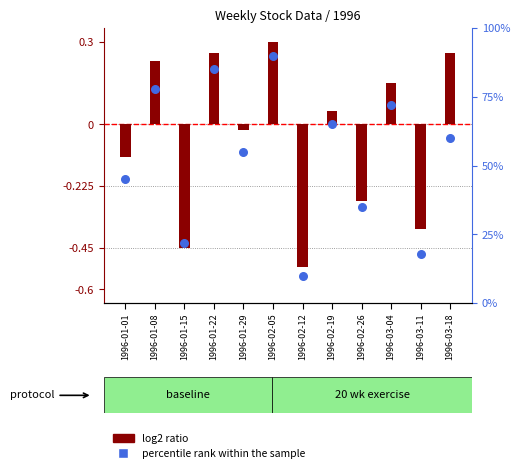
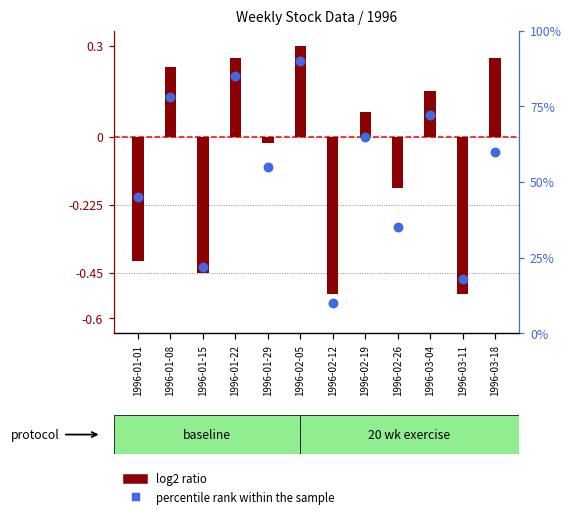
log2 ratio, 1996-01-01: -0.12 -> -0.41
log2 ratio, 1996-02-19: 0.05 -> 0.08
log2 ratio, 1996-02-26: -0.28 -> -0.17
log2 ratio, 1996-03-11: -0.38 -> -0.52
